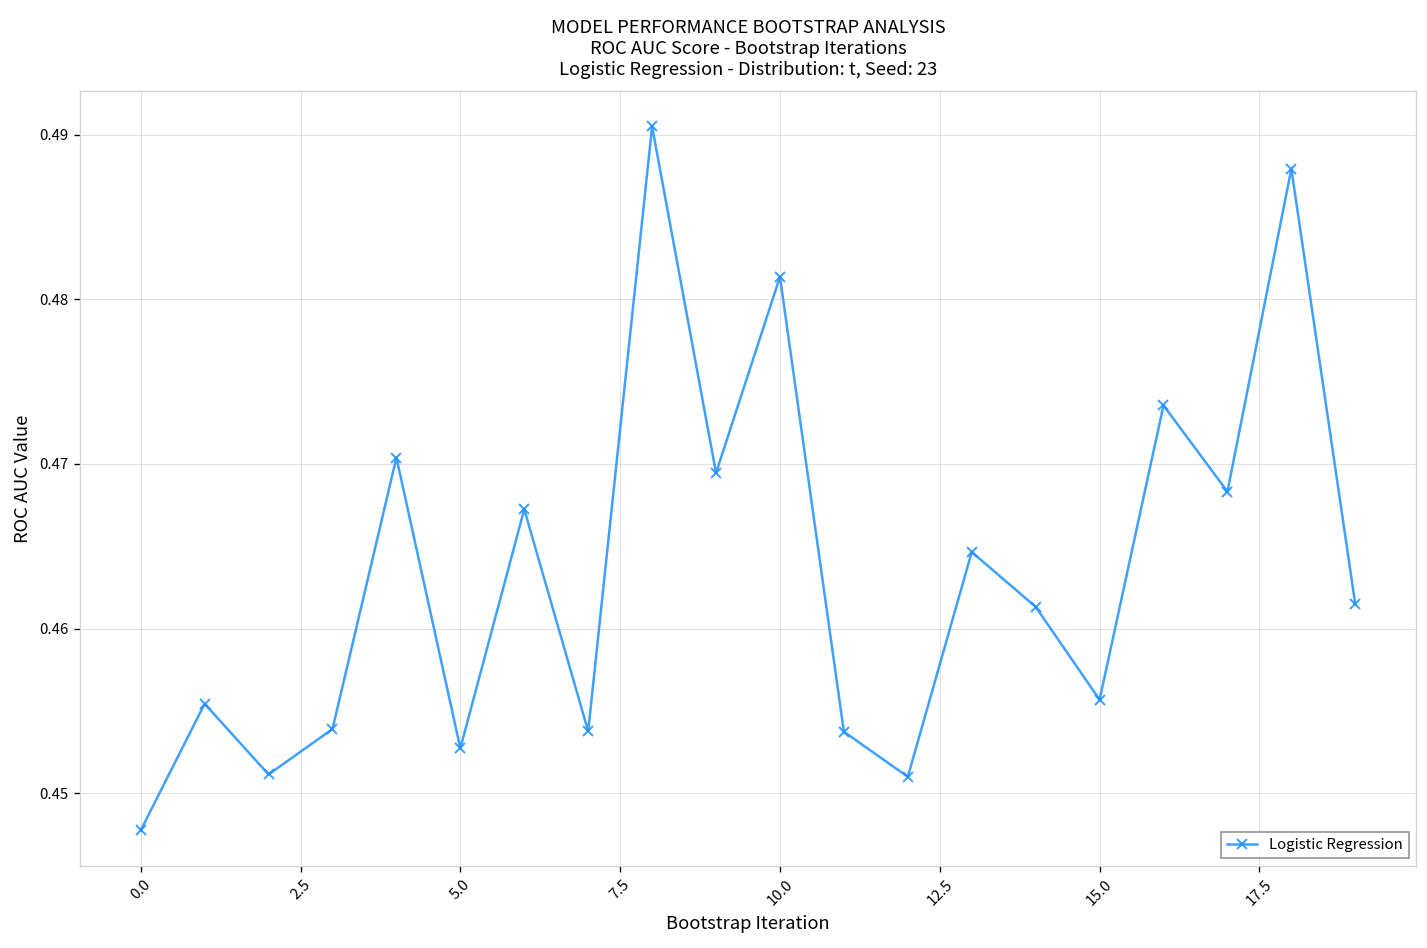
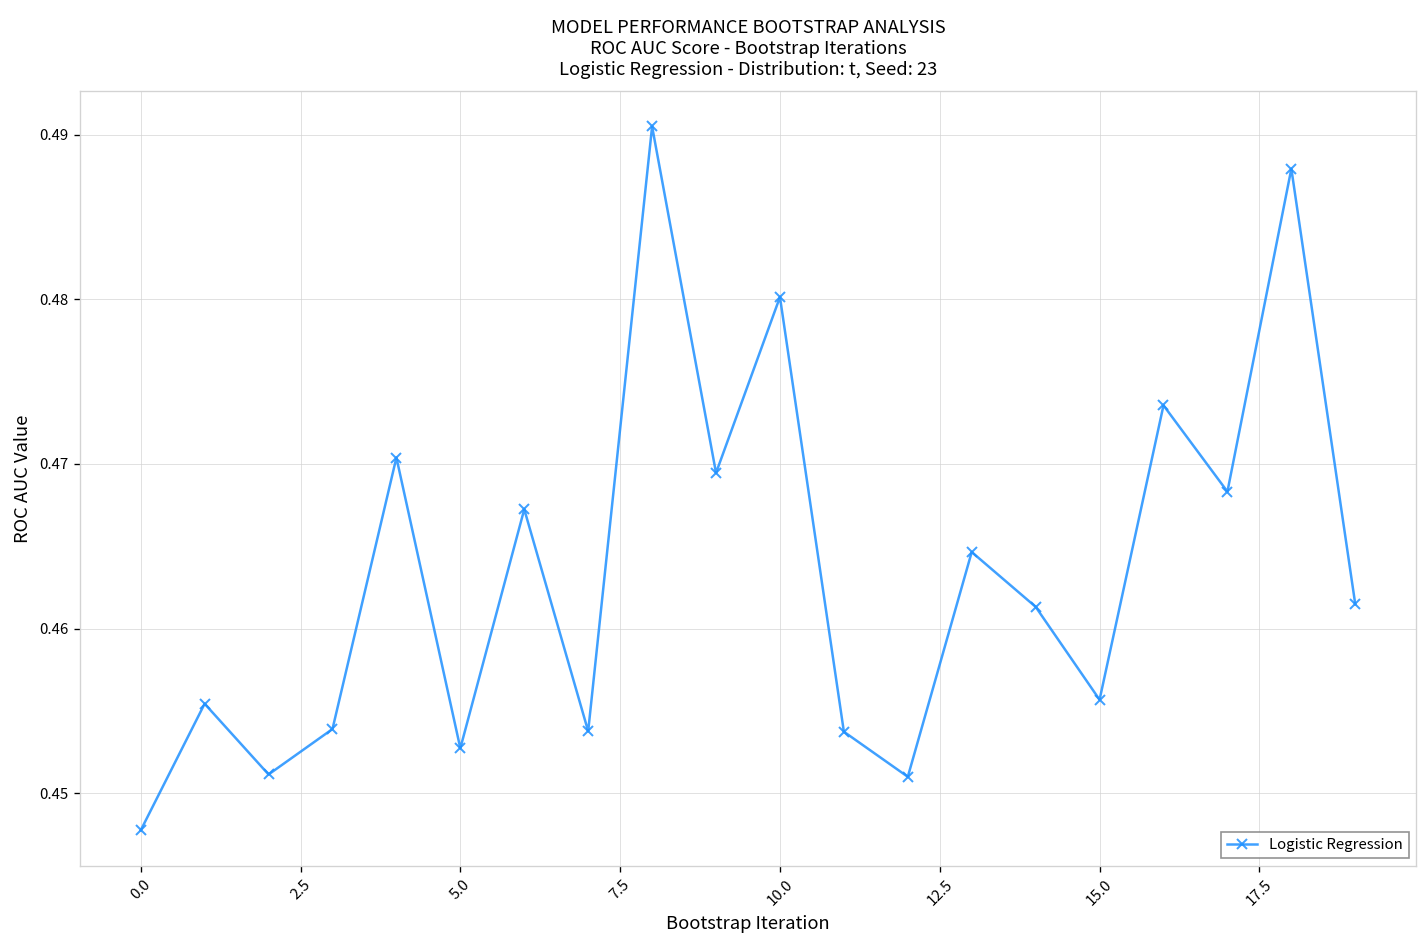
10.0: 0.4814 -> 0.4801
